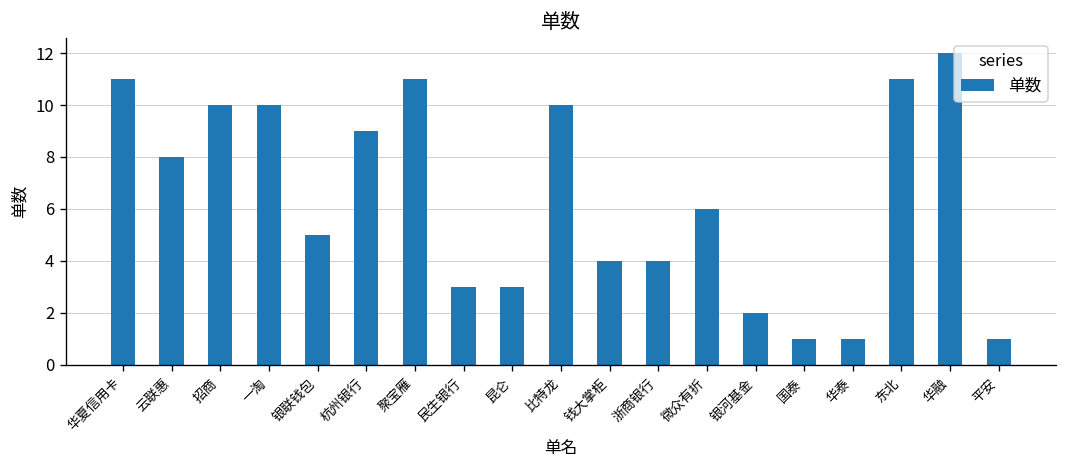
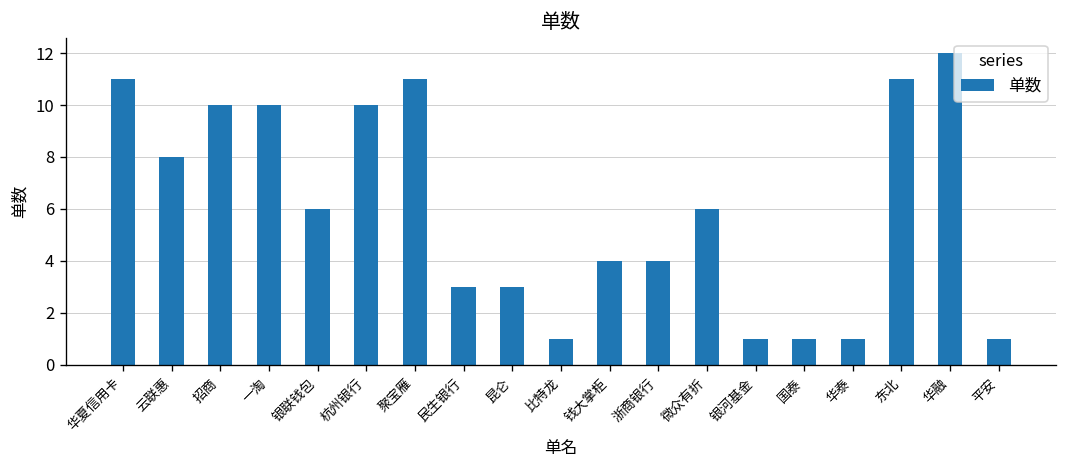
银联钱包: 5 -> 6
杭州银行: 9 -> 10
比特龙: 10 -> 1
银河基金: 2 -> 1
